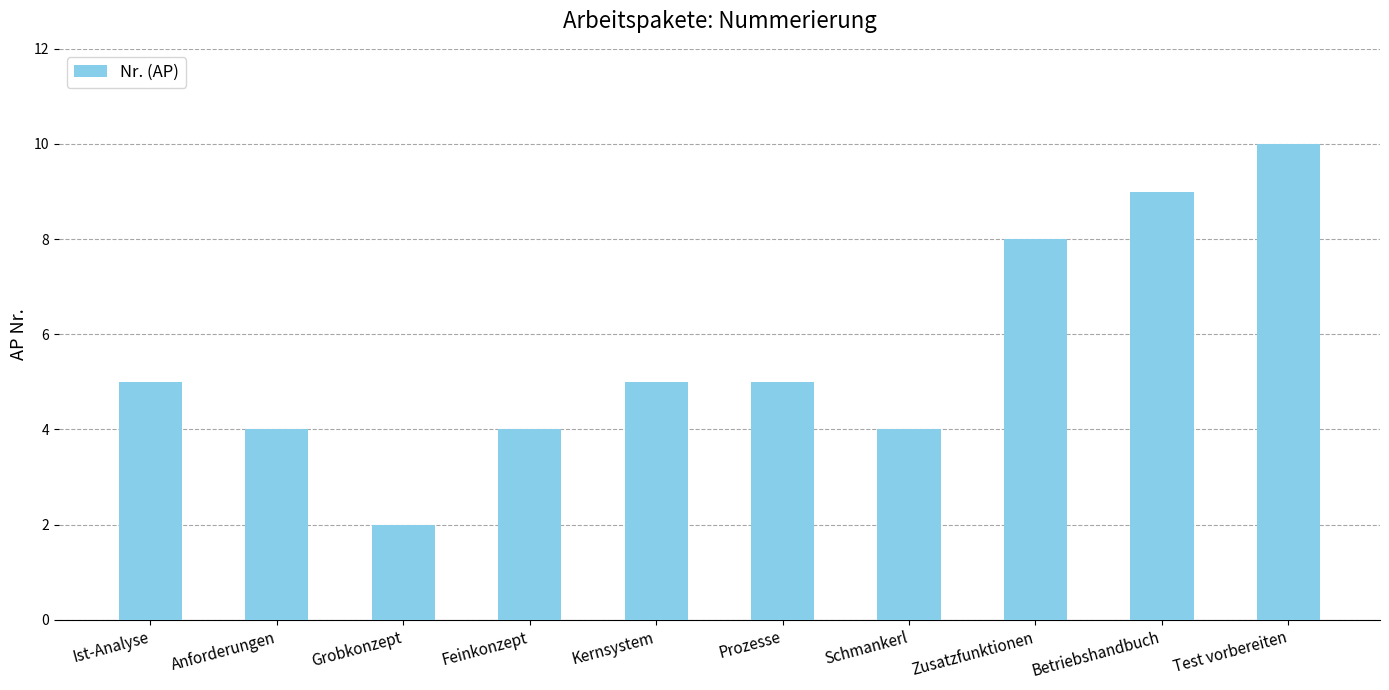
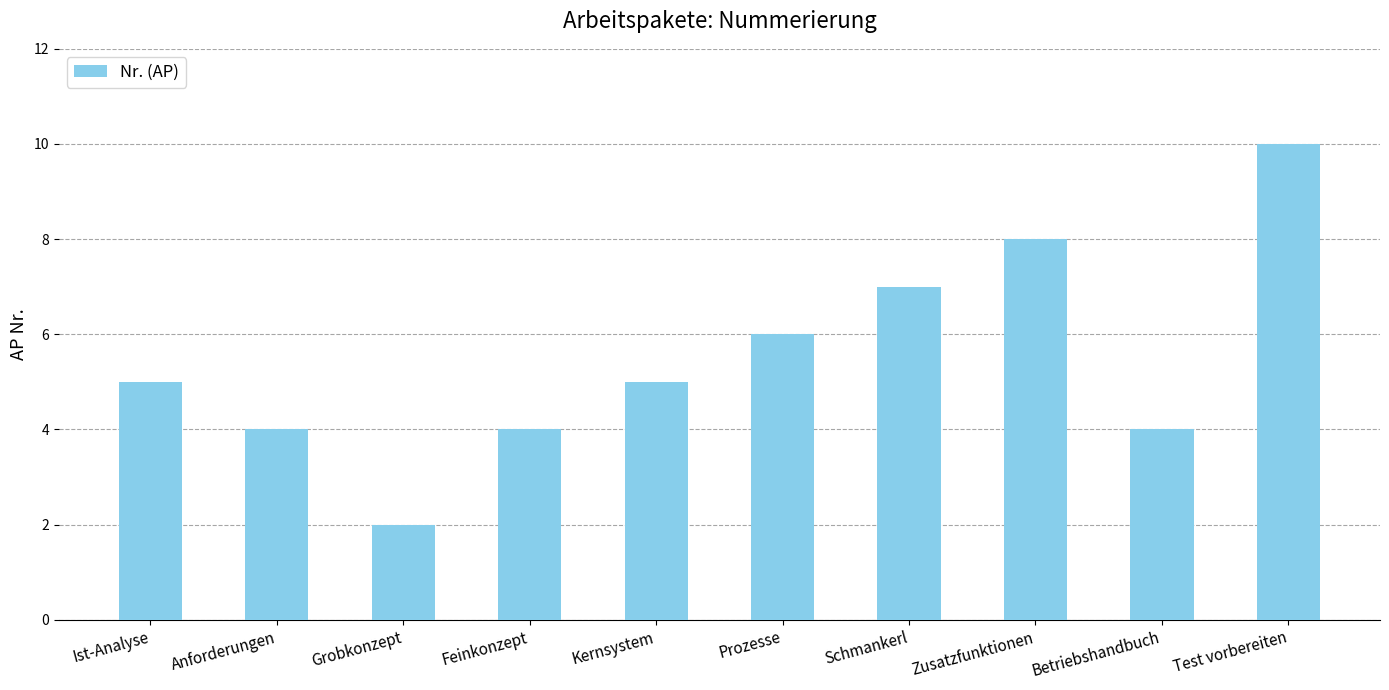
Prozesse: 5 -> 6
Schmankerl: 4 -> 7
Betriebshandbuch: 9 -> 4
